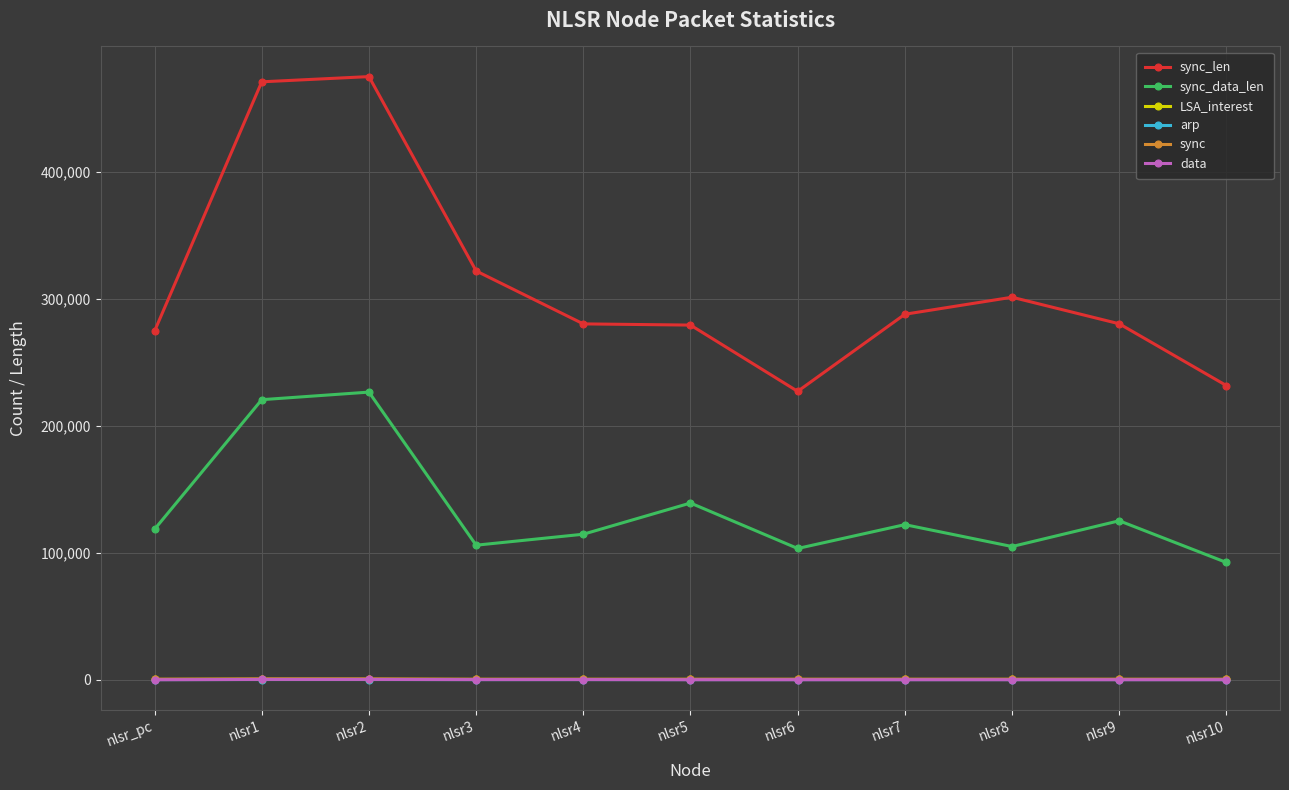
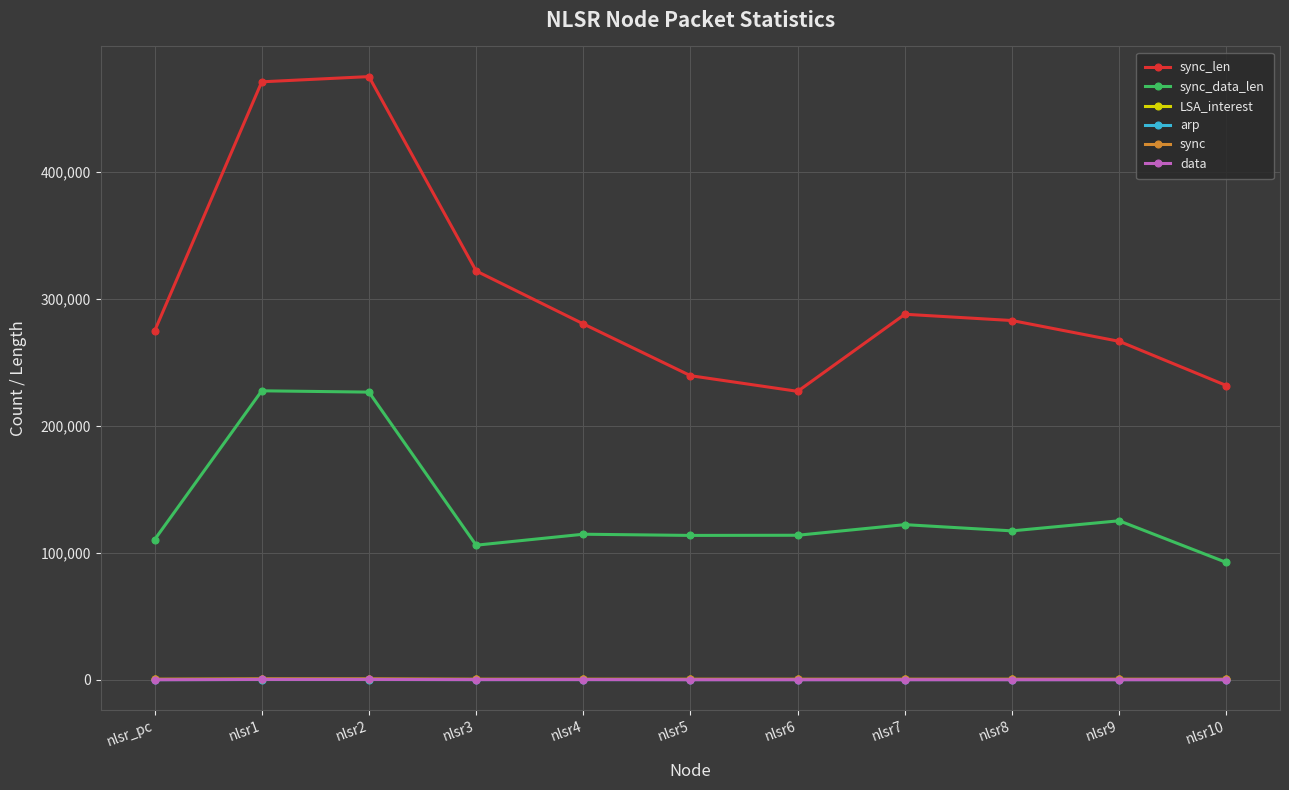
sync_data_len, nlsr_pc: 119,000 -> 110,000
sync_data_len, nlsr1: 221,000 -> 228,000
sync_len, nlsr5: 279,000 -> 239,000
sync_data_len, nlsr5: 139,000 -> 114,000
sync_data_len, nlsr6: 103,000 -> 114,000
sync_len, nlsr8: 301,000 -> 283,000
sync_data_len, nlsr8: 105,000 -> 117,000
sync_len, nlsr9: 280,000 -> 266,000
